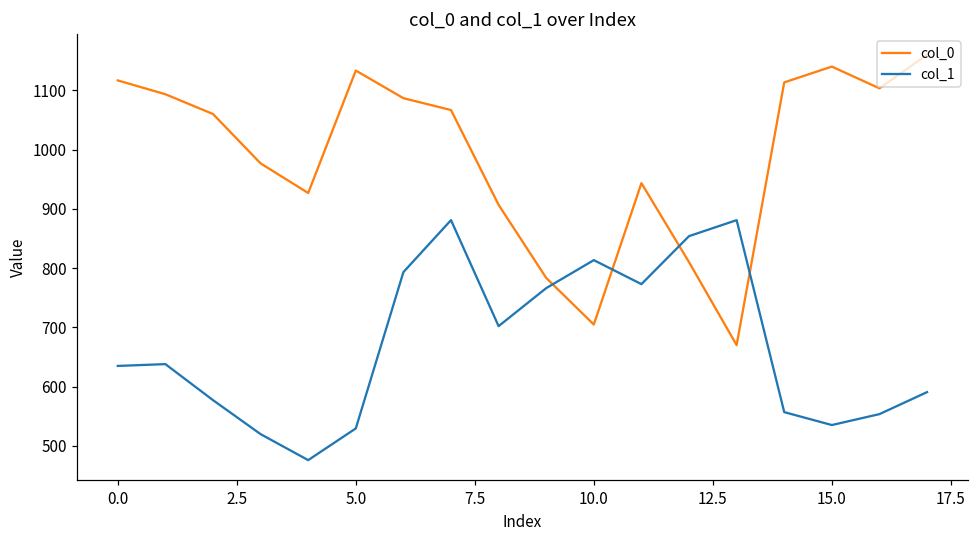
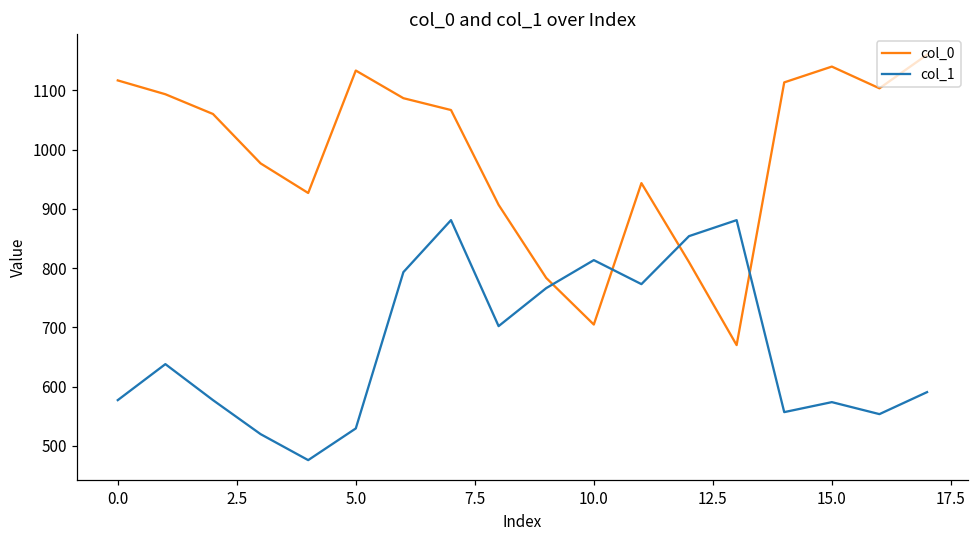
col_1, 0.0: 630 -> 580
col_1, 15.0: 540 -> 570
